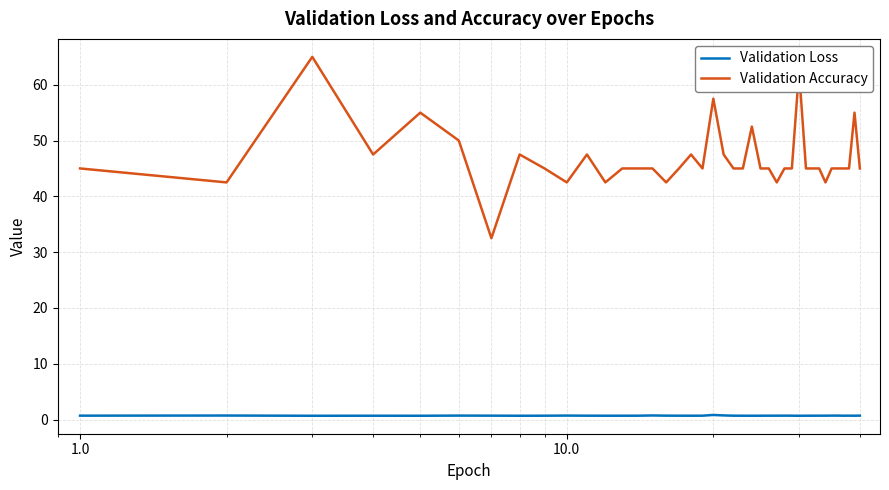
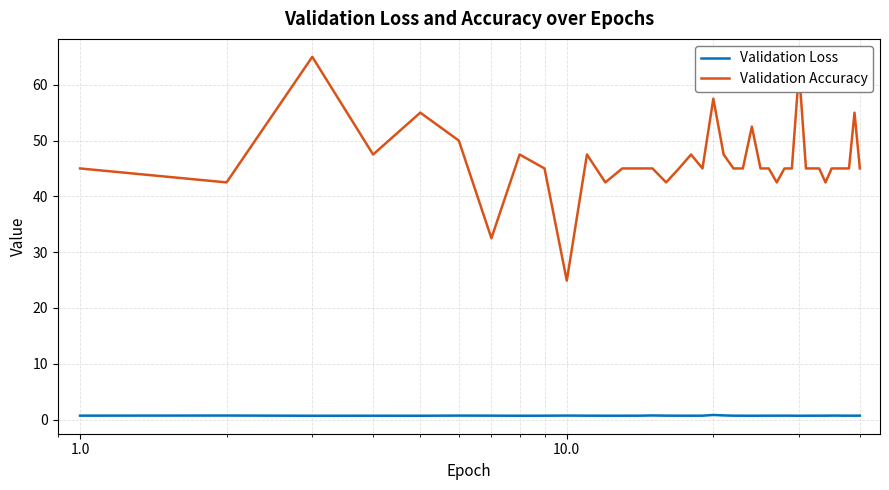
Validation Accuracy, 10.0: 43 -> 25
